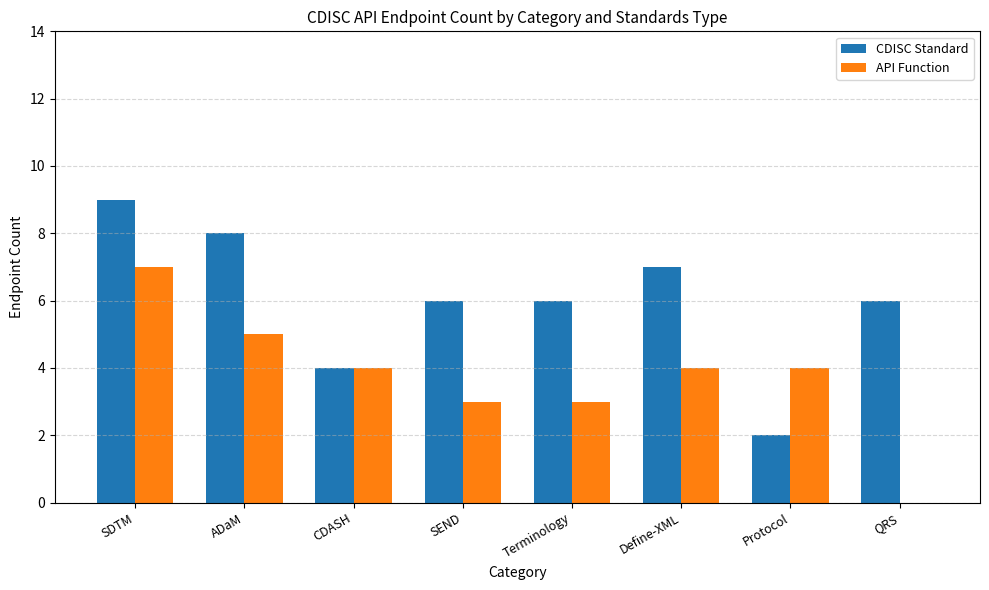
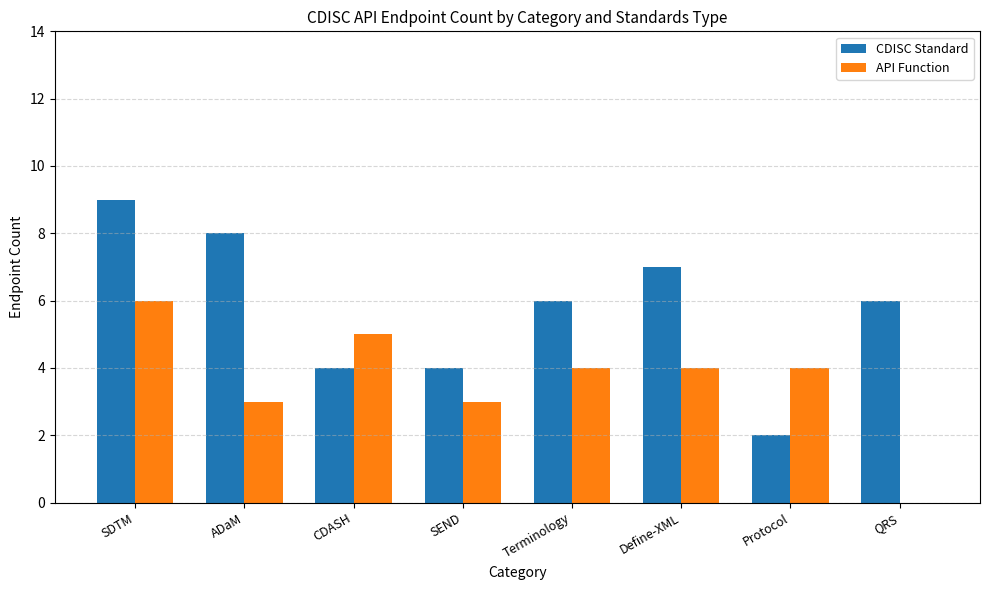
API Function, SDTM: 7 -> 6
API Function, ADaM: 5 -> 3
API Function, CDASH: 4 -> 5
CDISC Standard, SEND: 6 -> 4
API Function, Terminology: 3 -> 4
